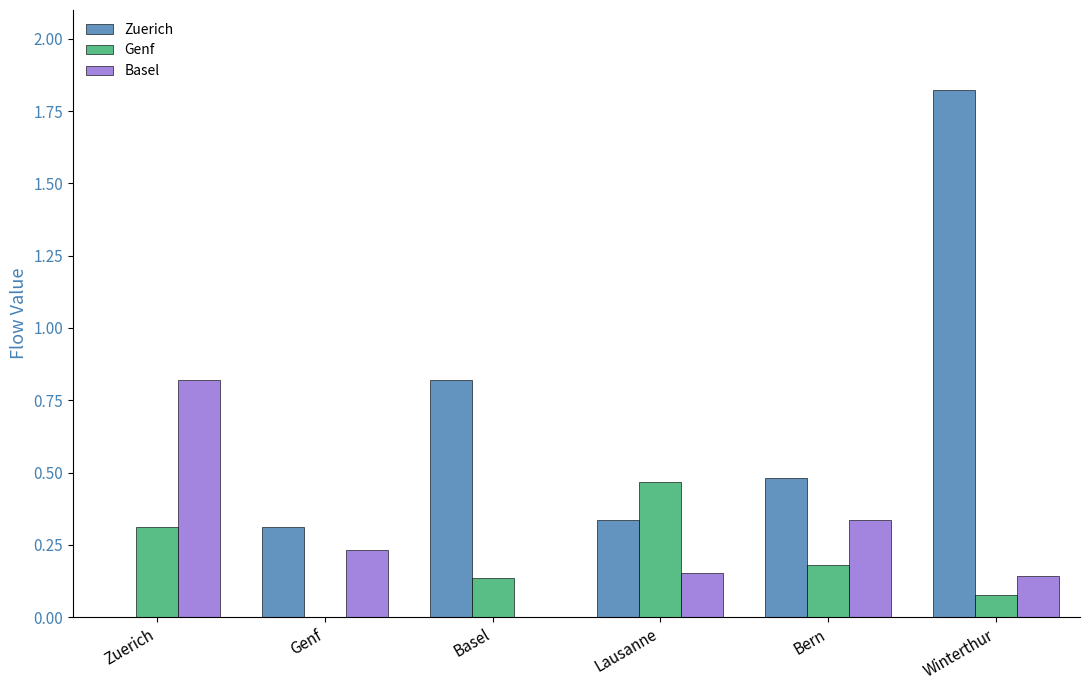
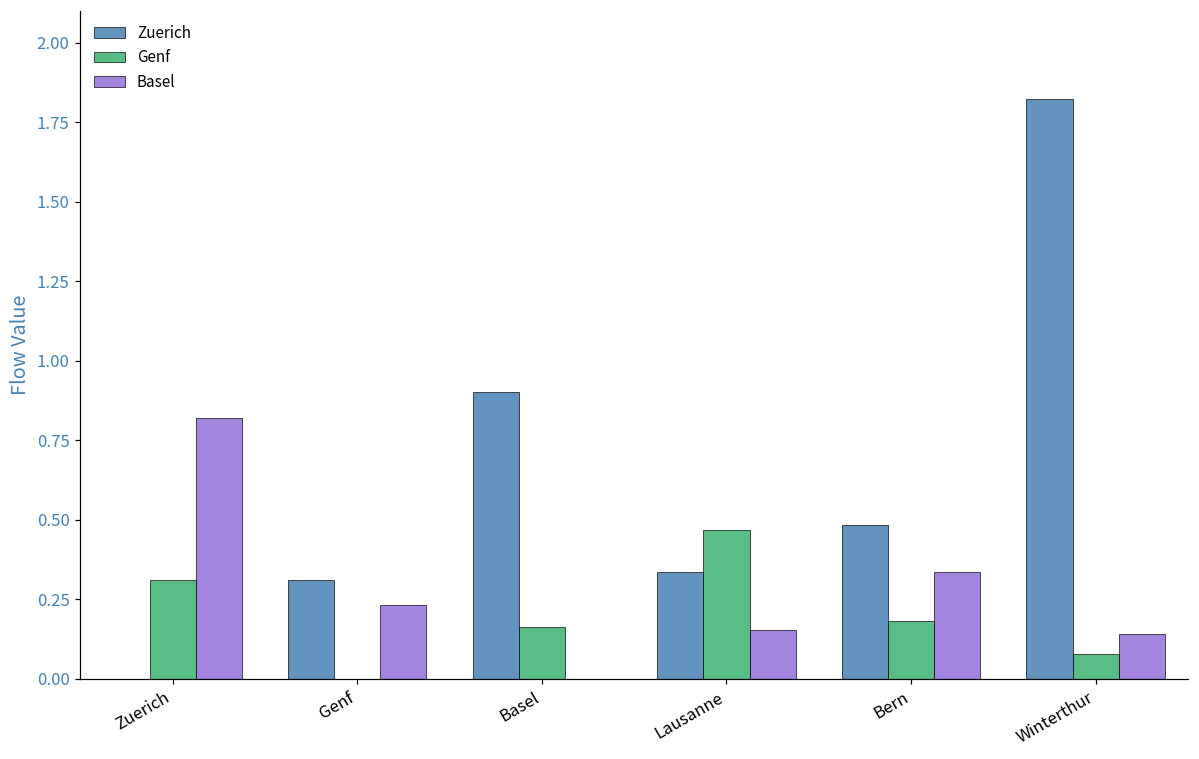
Zuerich, Basel: 0.82 -> 0.90
Genf, Basel: 0.13 -> 0.16
